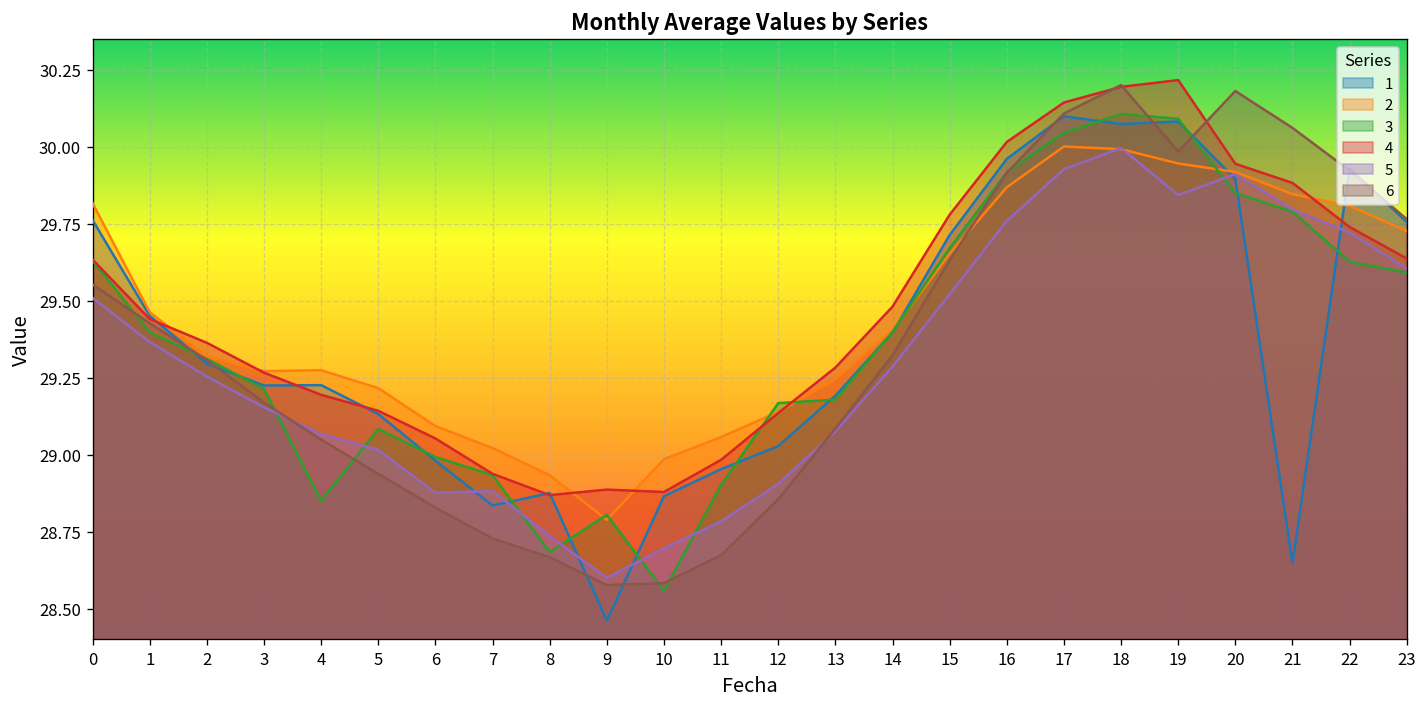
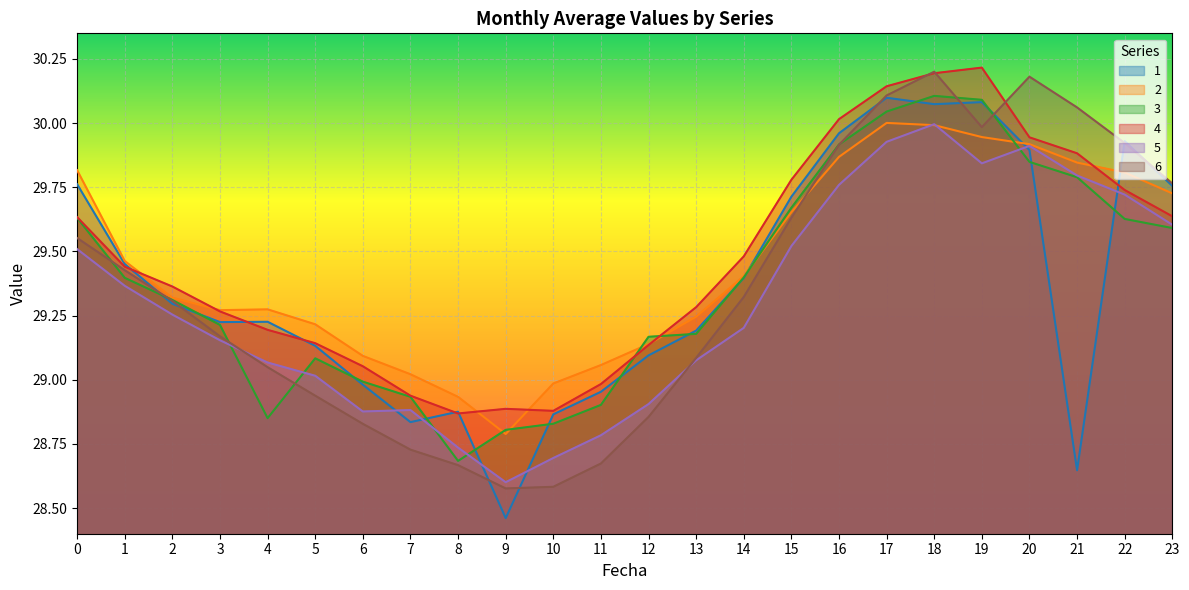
3, 10: 28.56 -> 28.83
1, 12: 29.03 -> 29.10
5, 14: 29.29 -> 29.20
